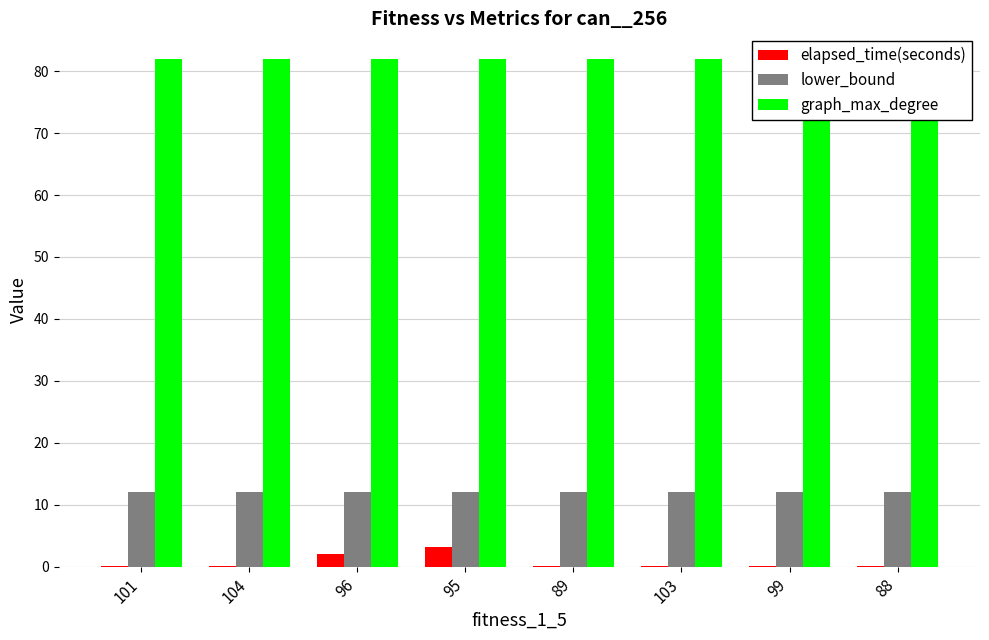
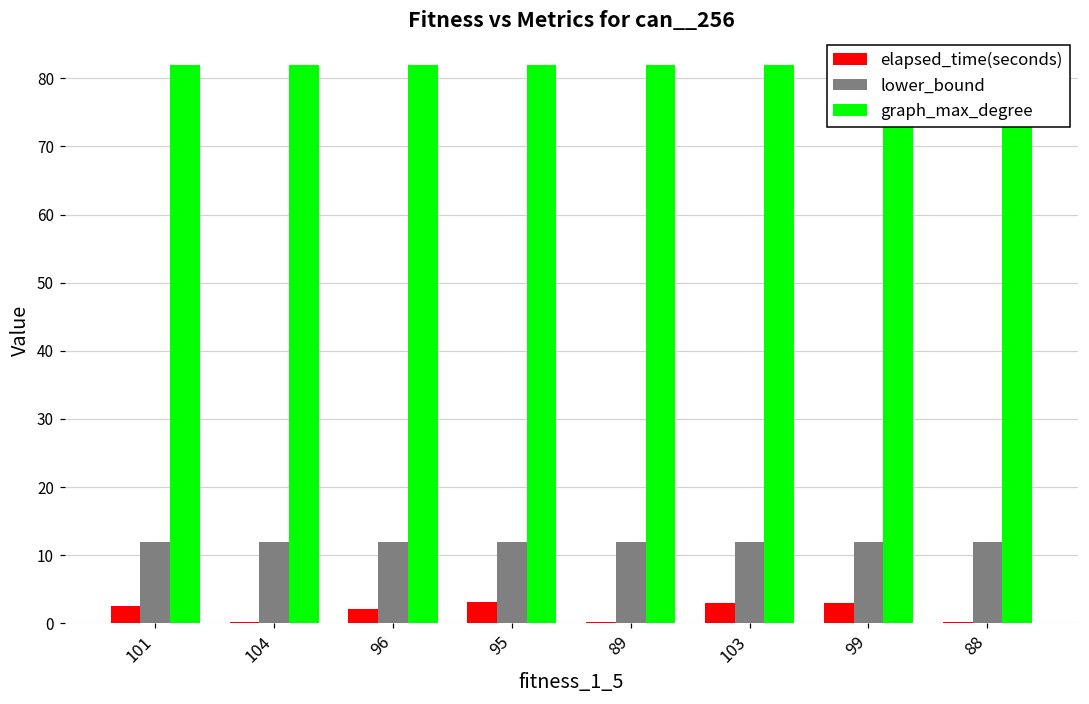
elapsed_time(seconds), 101: 0 -> 2
elapsed_time(seconds), 103: 0 -> 3
elapsed_time(seconds), 99: 0 -> 3
